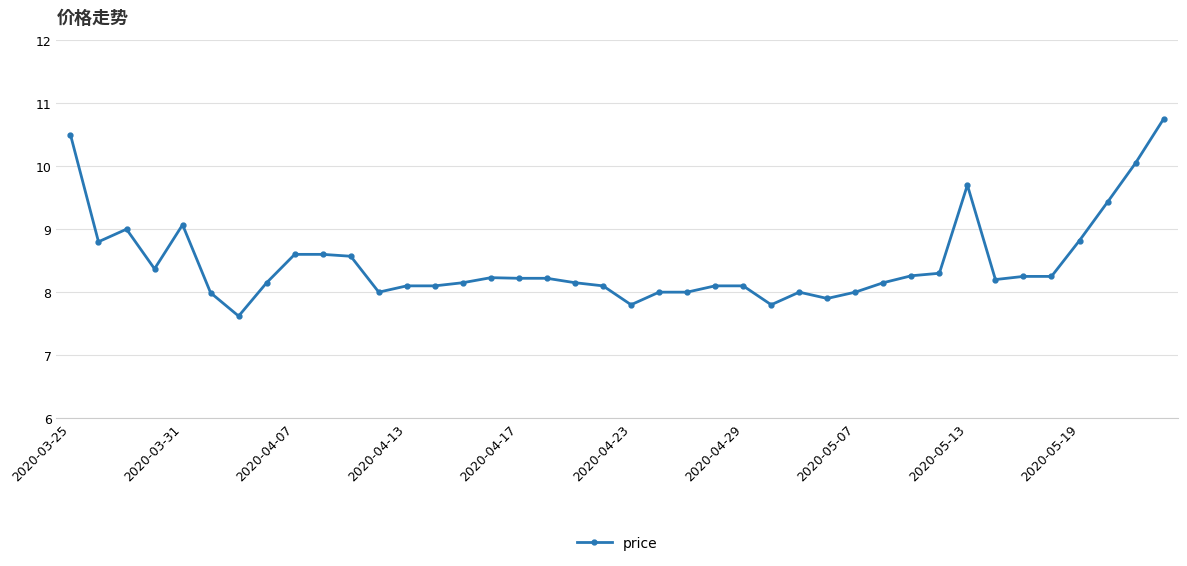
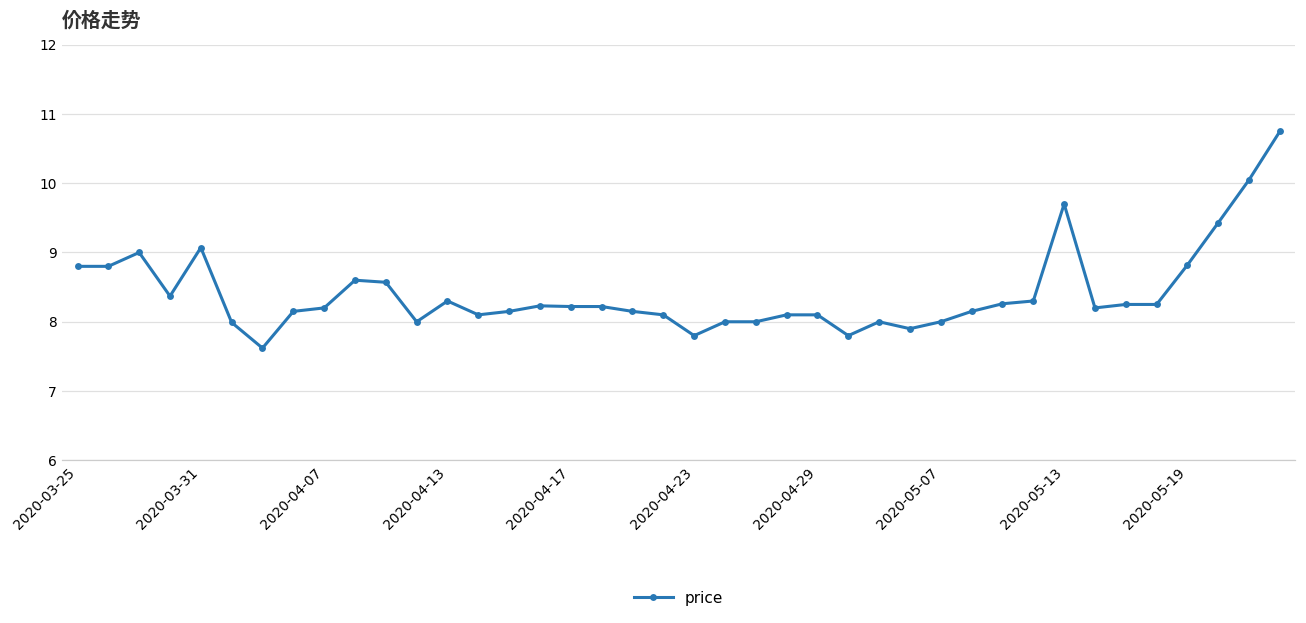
2020-03-25: 10.5 -> 8.8
2020-04-07: 8.6 -> 8.2
2020-04-13: 8.1 -> 8.3
